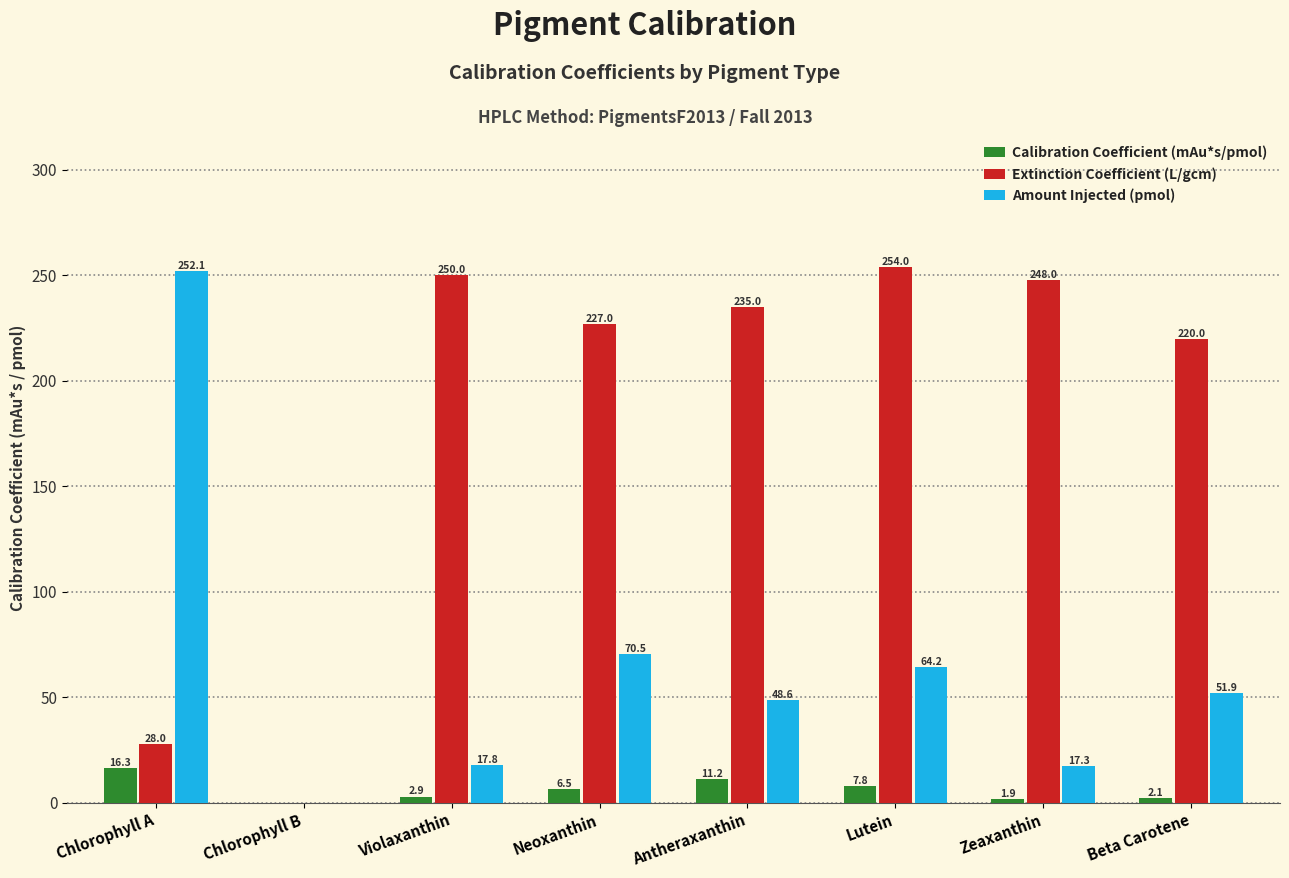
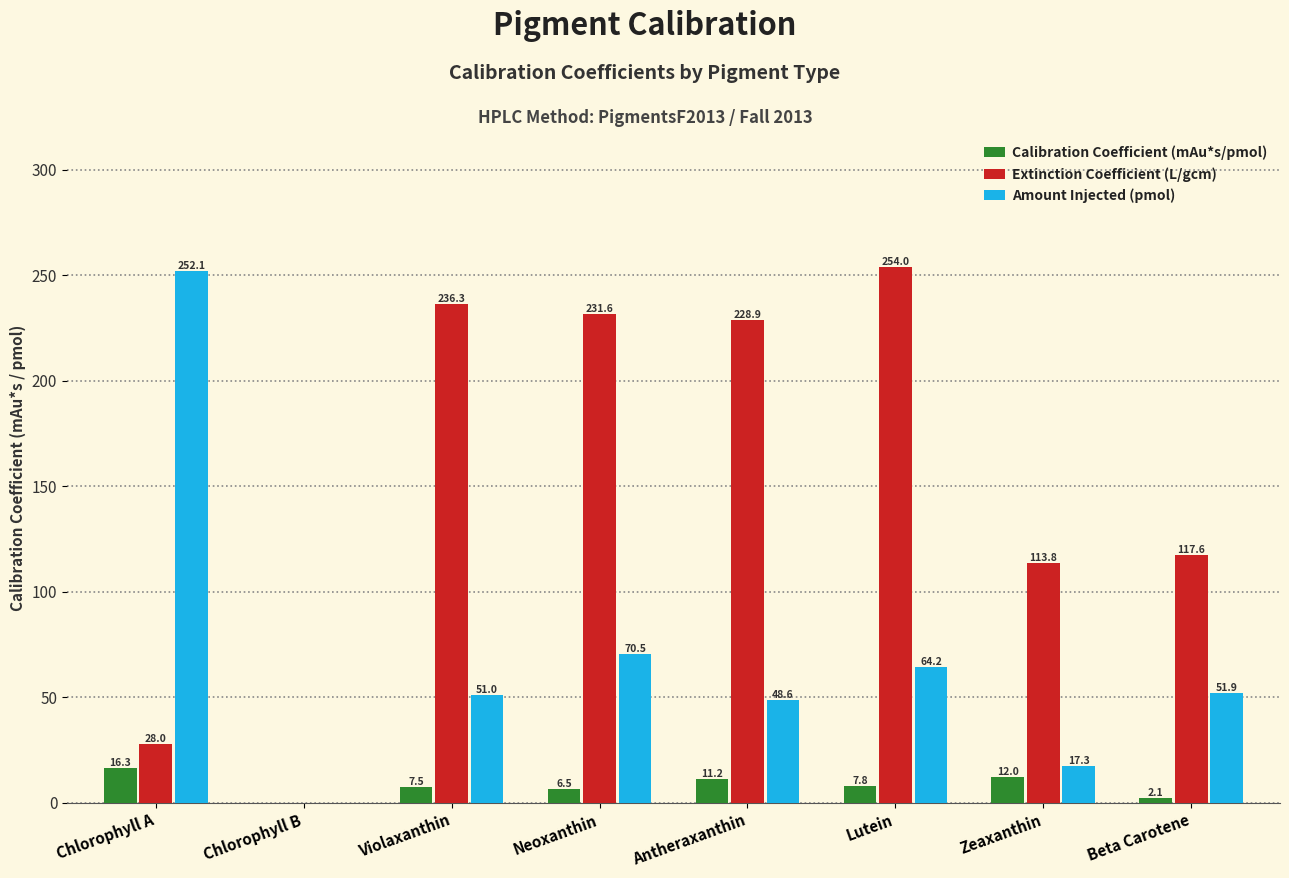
Calibration Coefficient (mAu*s/pmol), Violaxanthin: 2.9 -> 7.5
Extinction Coefficient (L/gcm), Violaxanthin: 250.0 -> 236.3
Amount Injected (pmol), Violaxanthin: 17.8 -> 51.0
Extinction Coefficient (L/gcm), Neoxanthin: 227.0 -> 231.6
Extinction Coefficient (L/gcm), Antheraxanthin: 235.0 -> 228.9
Calibration Coefficient (mAu*s/pmol), Zeaxanthin: 1.9 -> 12.0
Extinction Coefficient (L/gcm), Zeaxanthin: 248.0 -> 113.8
Extinction Coefficient (L/gcm), Beta Carotene: 220.0 -> 117.6
